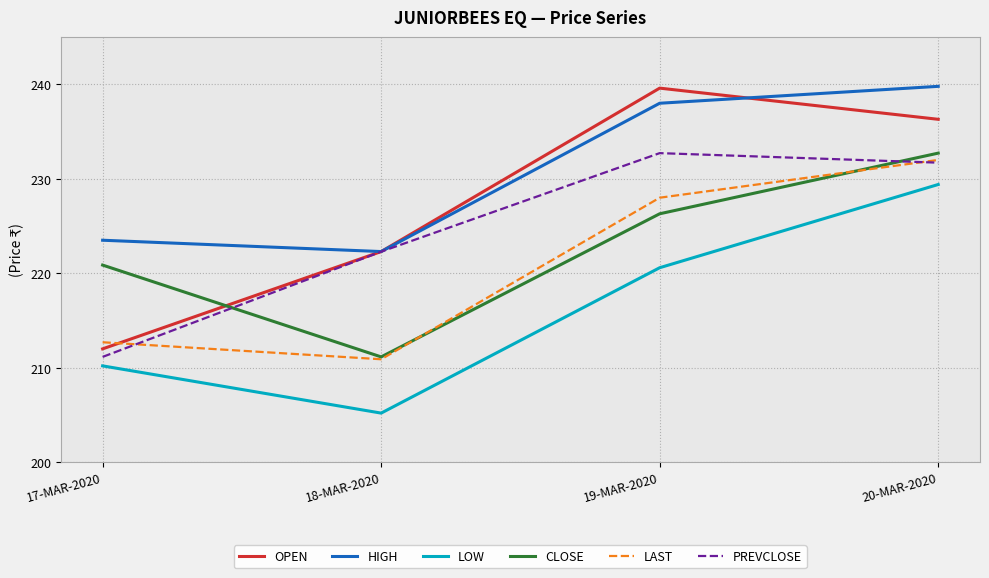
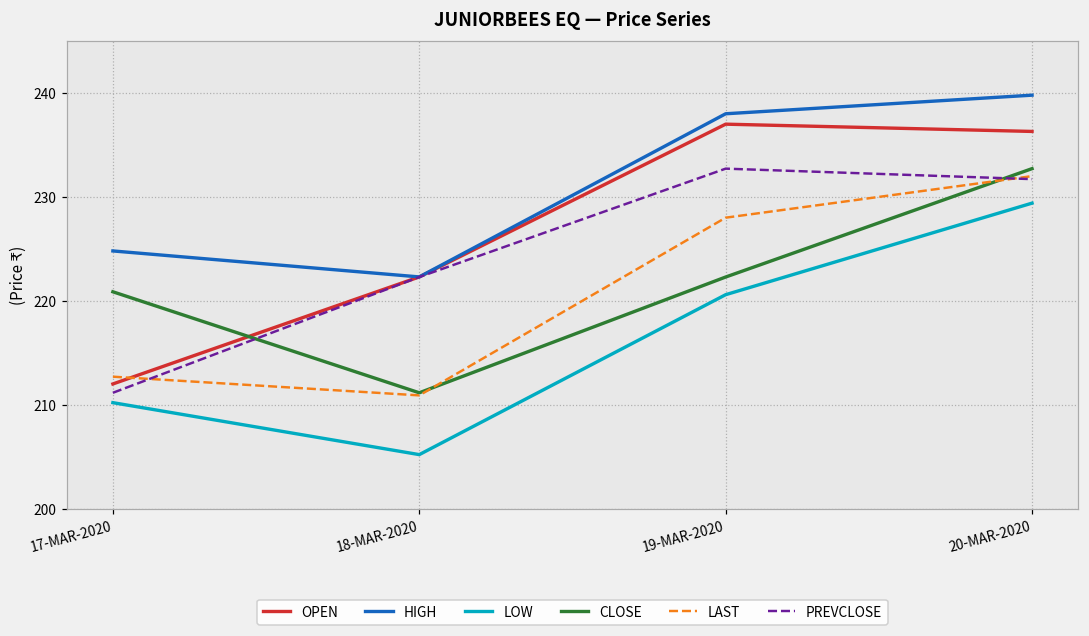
HIGH, 17-MAR-2020: 224 -> 225
OPEN, 19-MAR-2020: 240 -> 237
CLOSE, 19-MAR-2020: 226 -> 222
